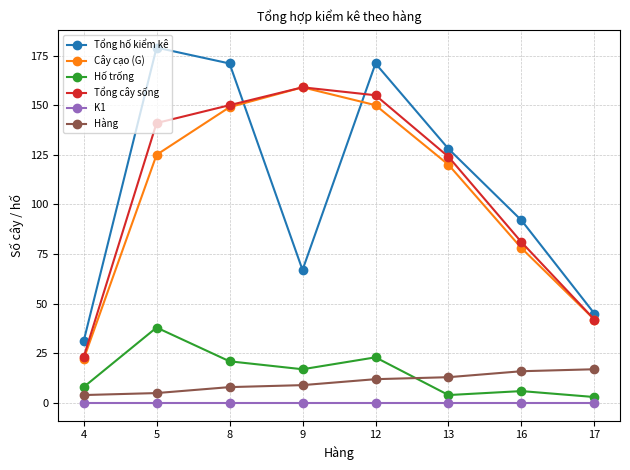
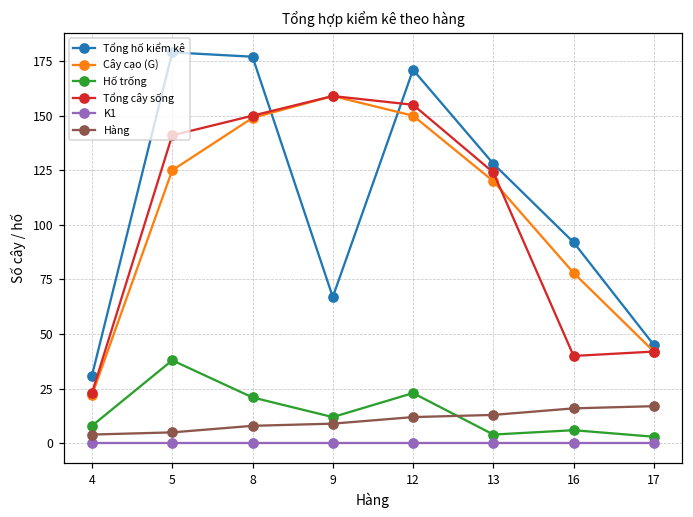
Tổng hố kiểm kê, 8: 171 -> 177
Hố trống, 9: 17 -> 12
Tổng cây sống, 16: 81 -> 40
